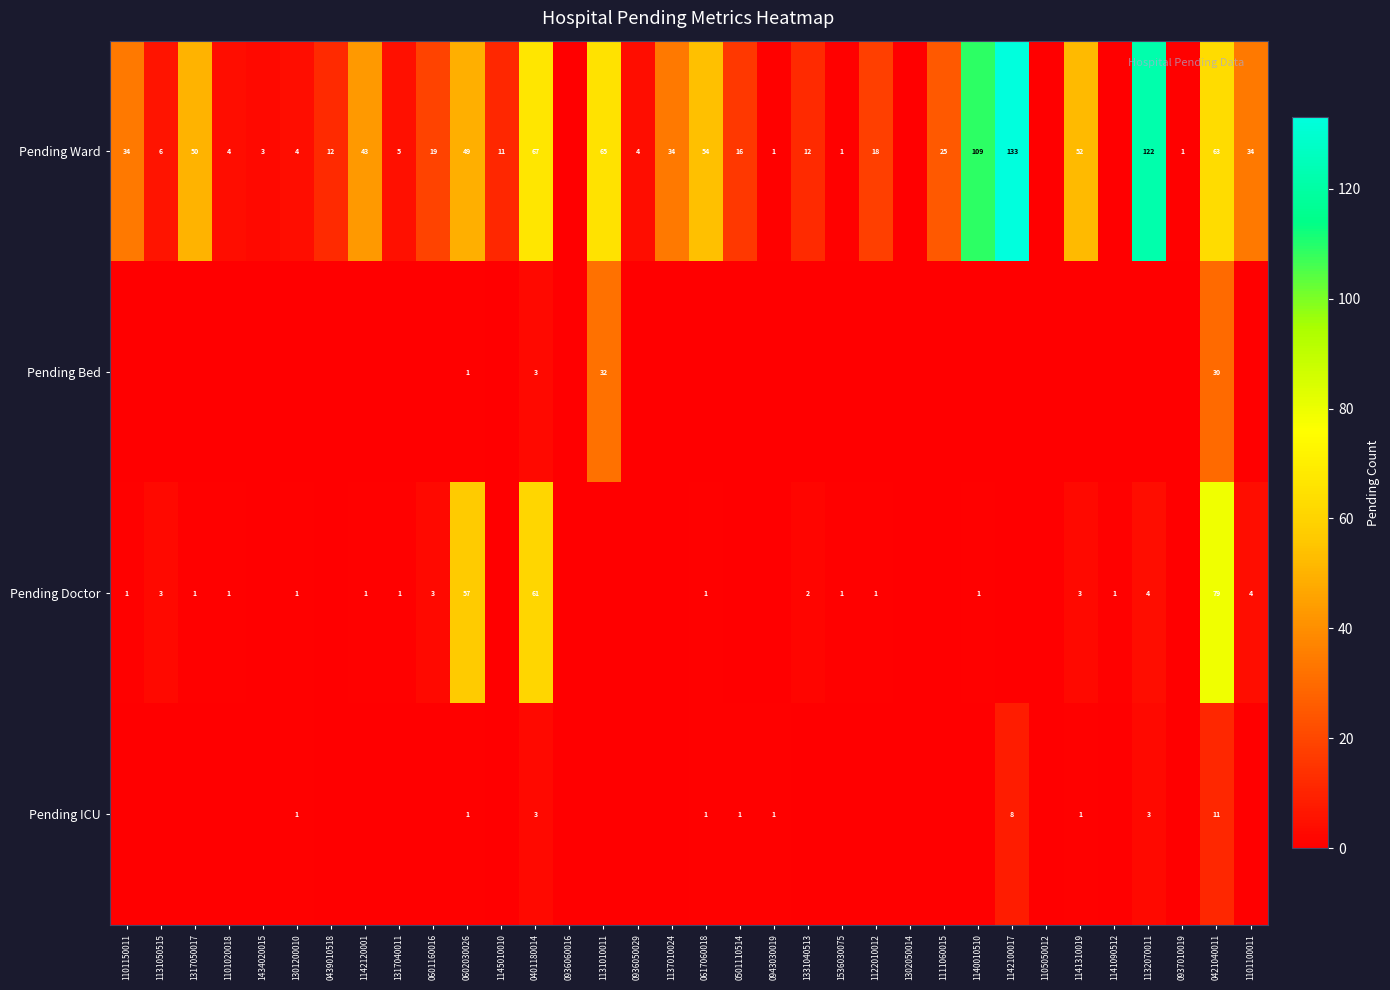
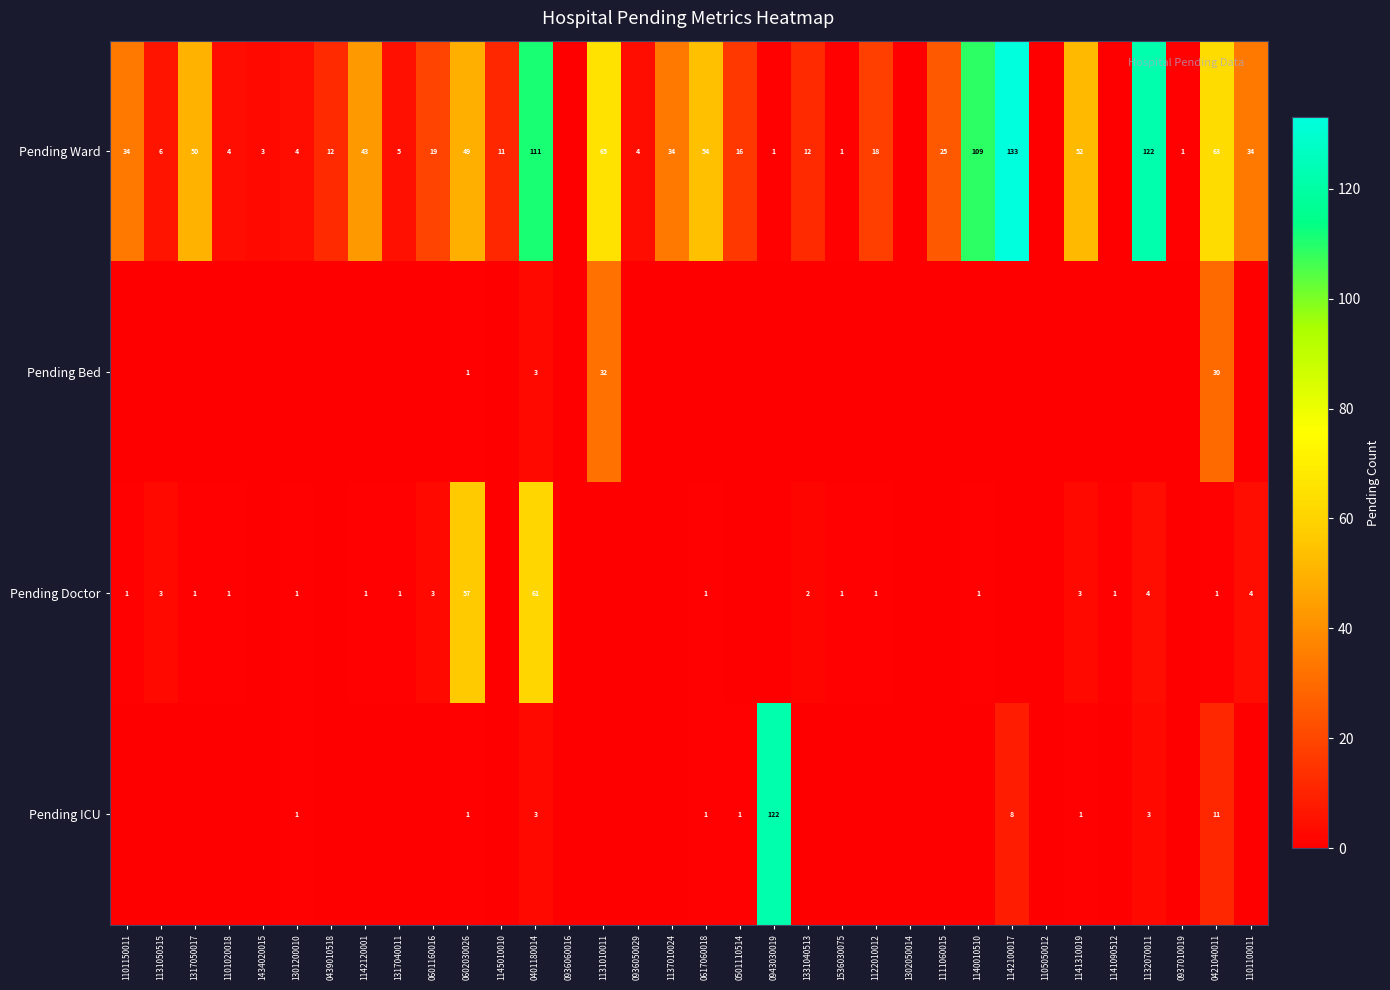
Pending Ward, 0401180014: 67 -> 111
Pending Doctor, 0421040011: 79 -> 1
Pending ICU, 0943030019: 1 -> 122
